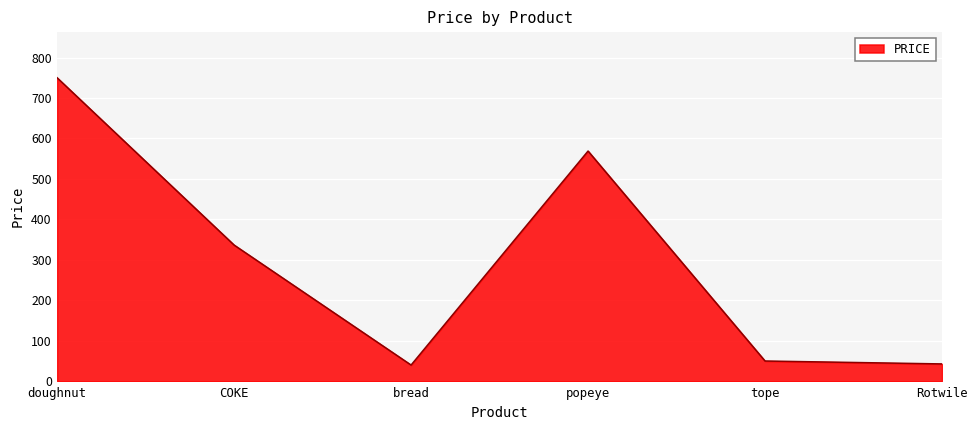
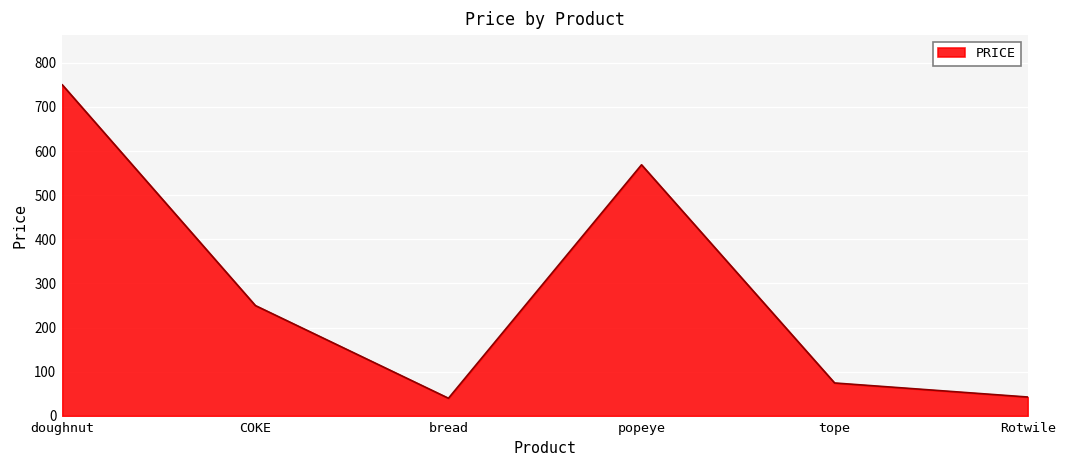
COKE: 340 -> 250
tope: 50 -> 70
